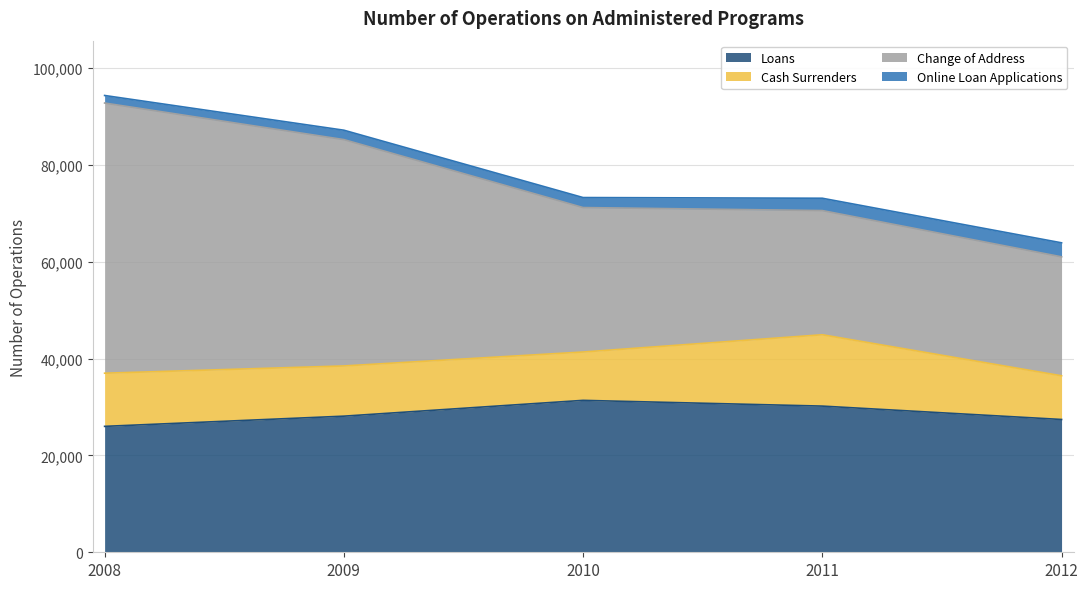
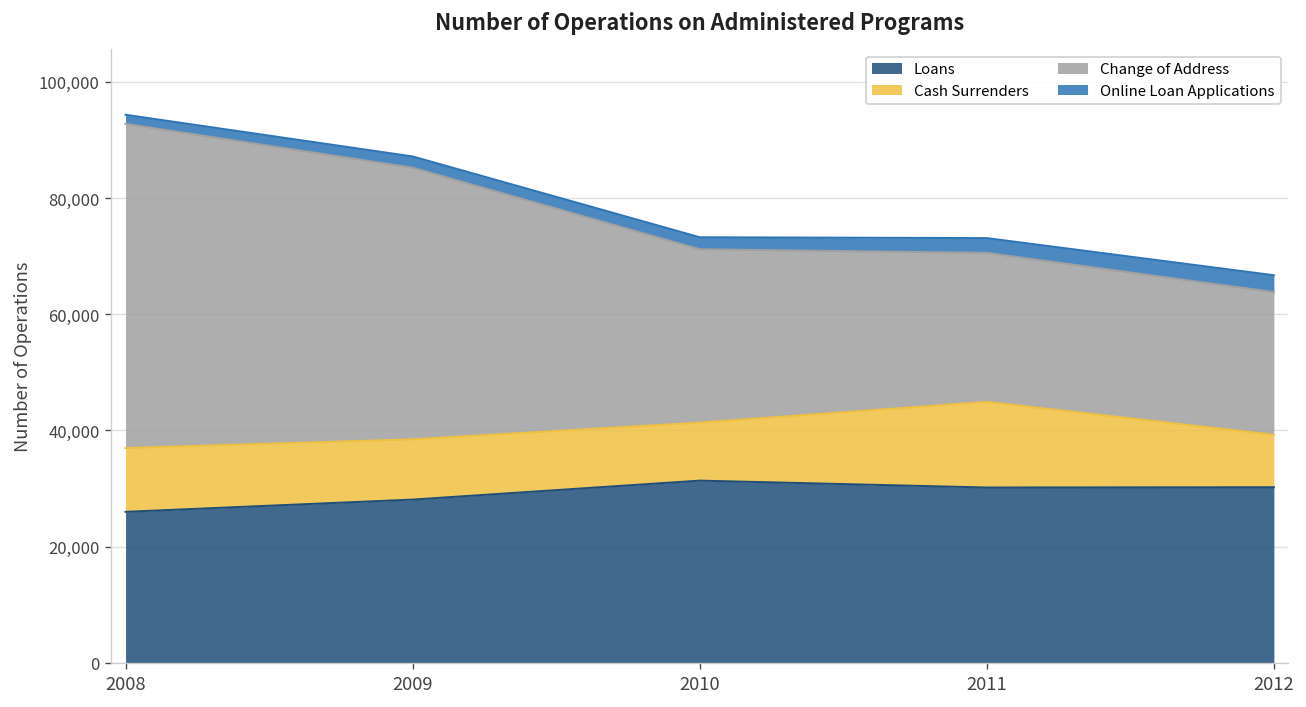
Loans, 2012: 27,000 -> 30,000
